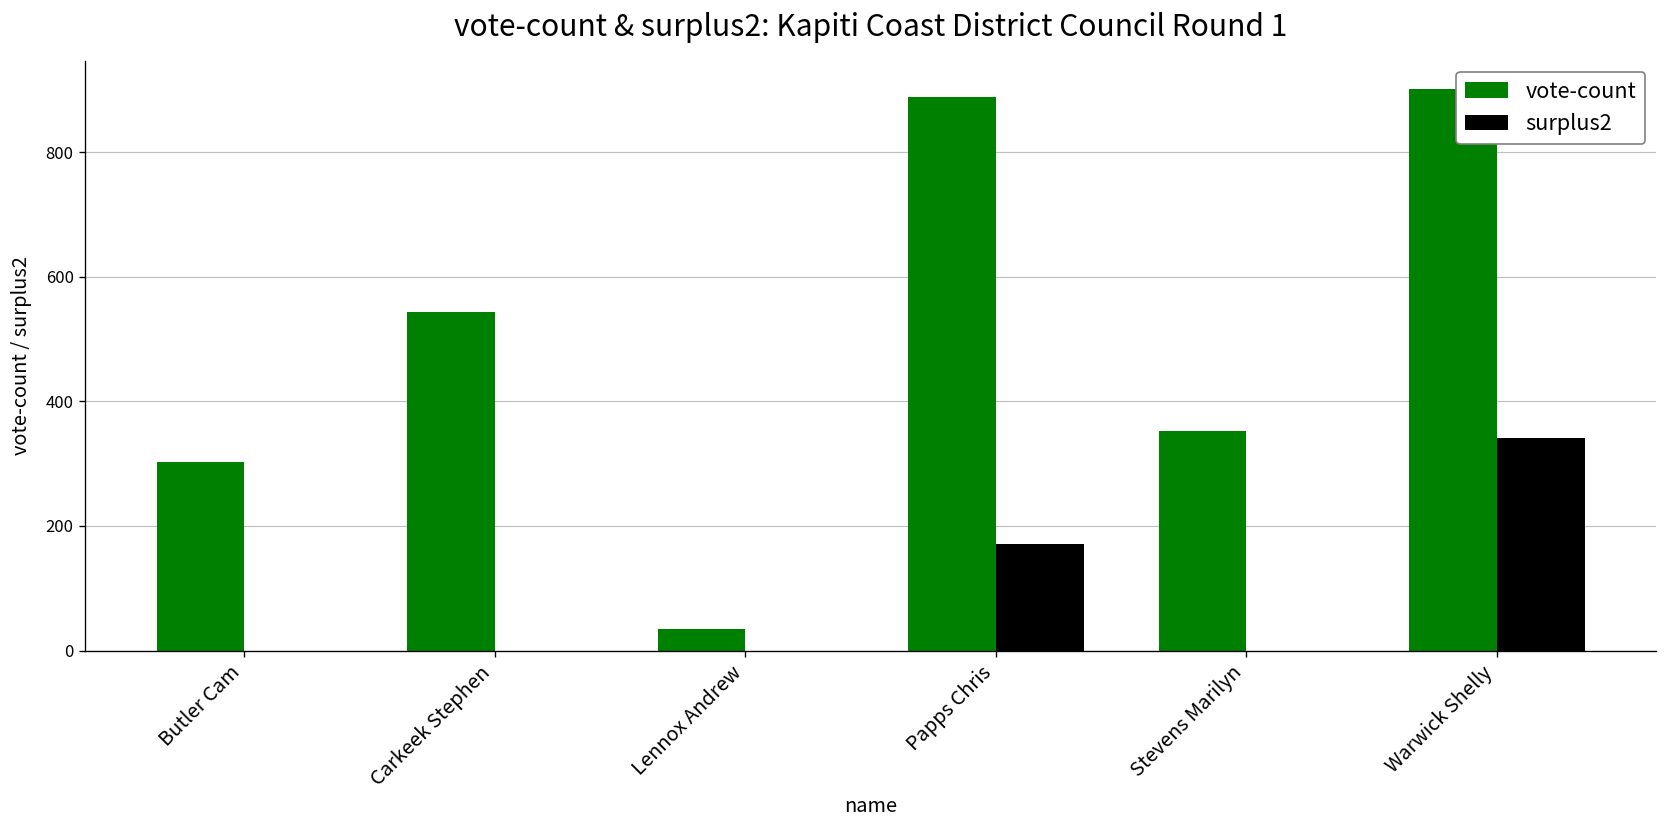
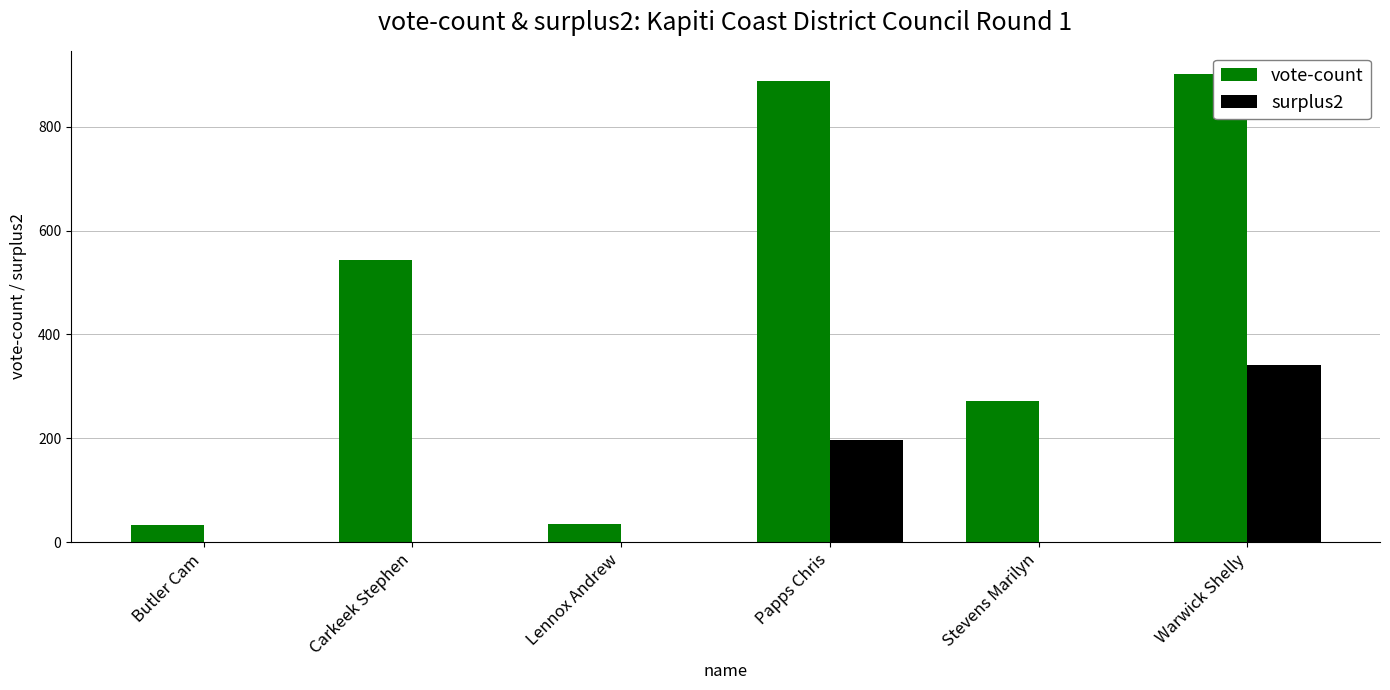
vote-count, Butler Cam: 300 -> 30
surplus2, Papps Chris: 170 -> 200
vote-count, Stevens Marilyn: 350 -> 270
